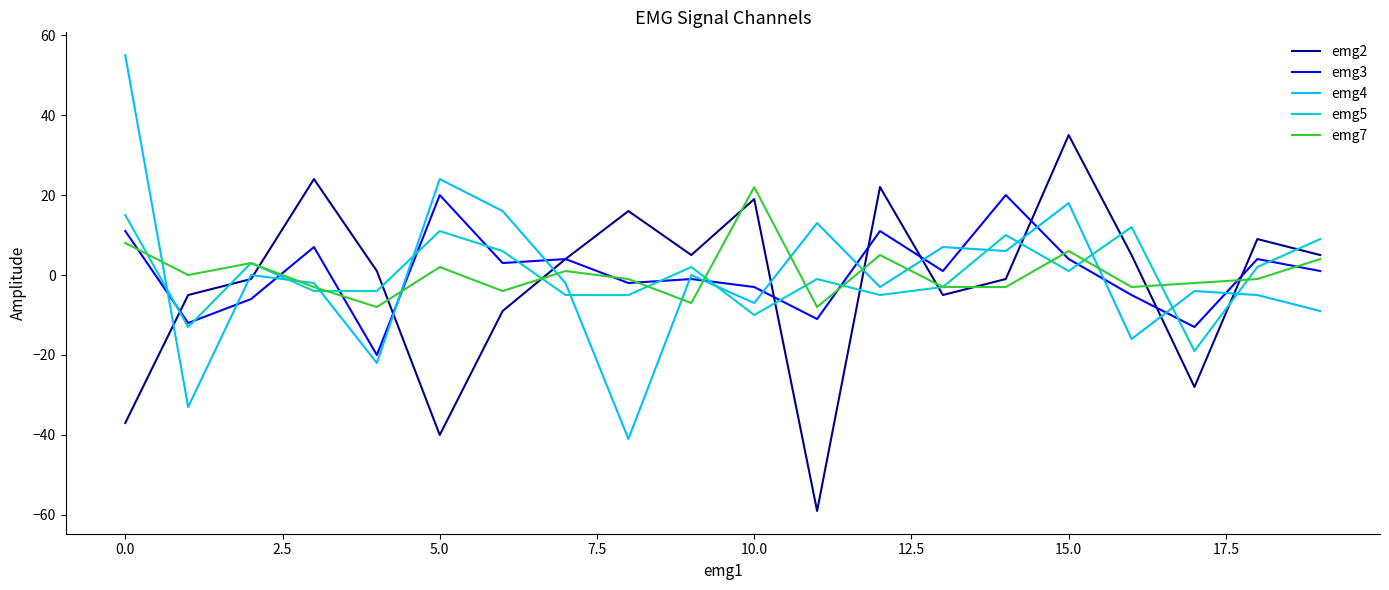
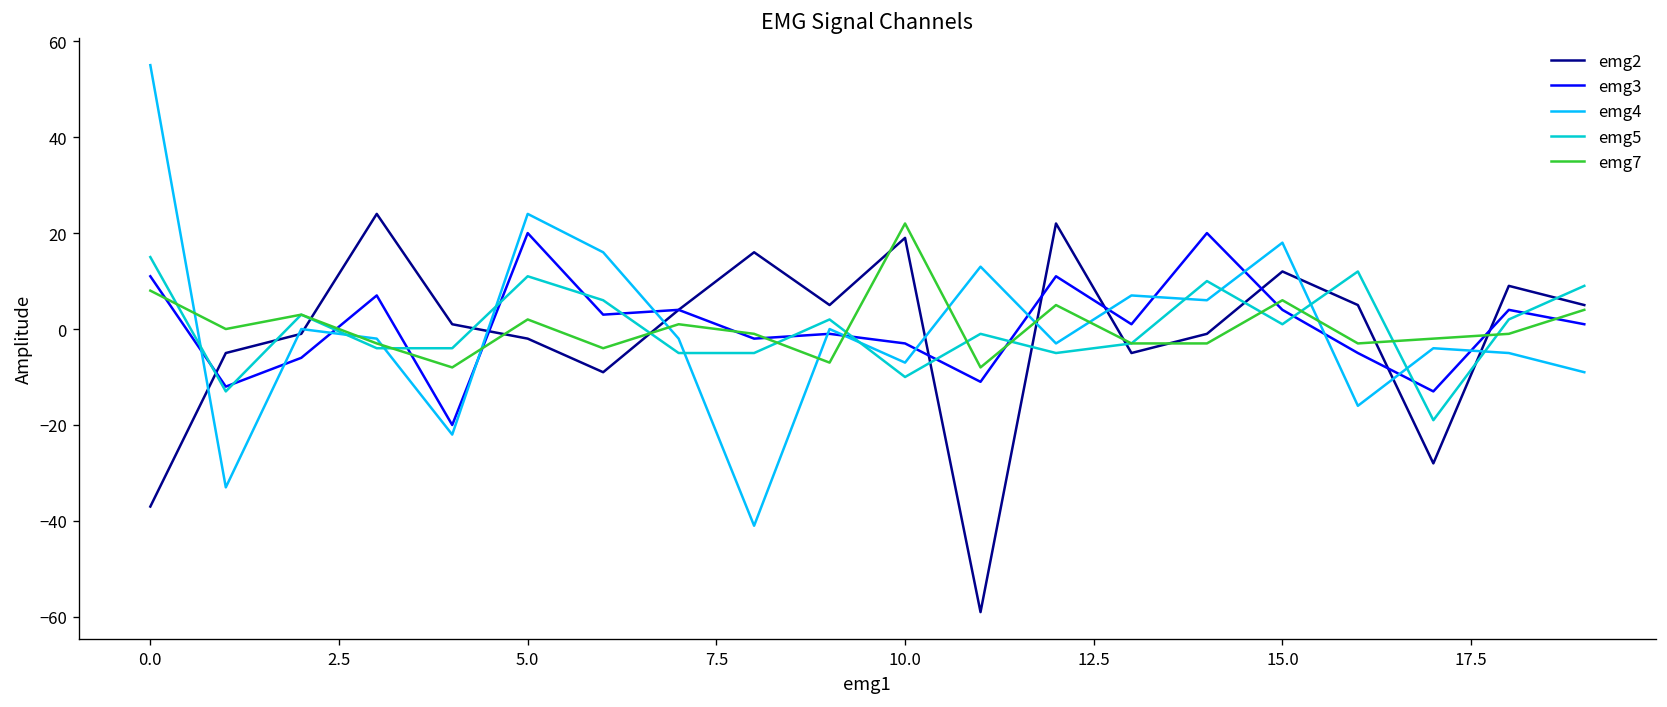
emg2, 5.0: -40 -> -2
emg2, 15.0: 35 -> 12
